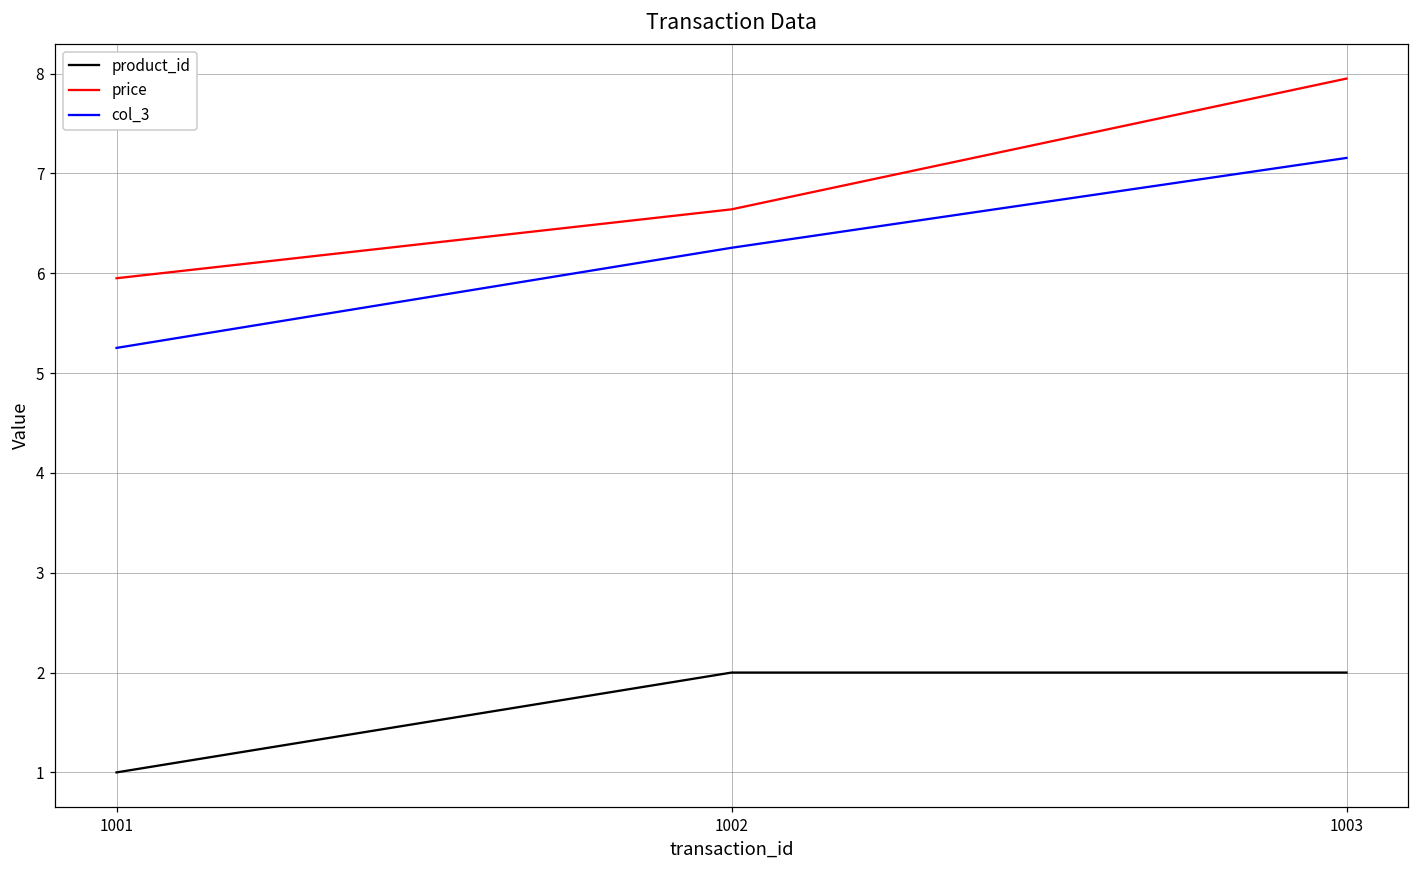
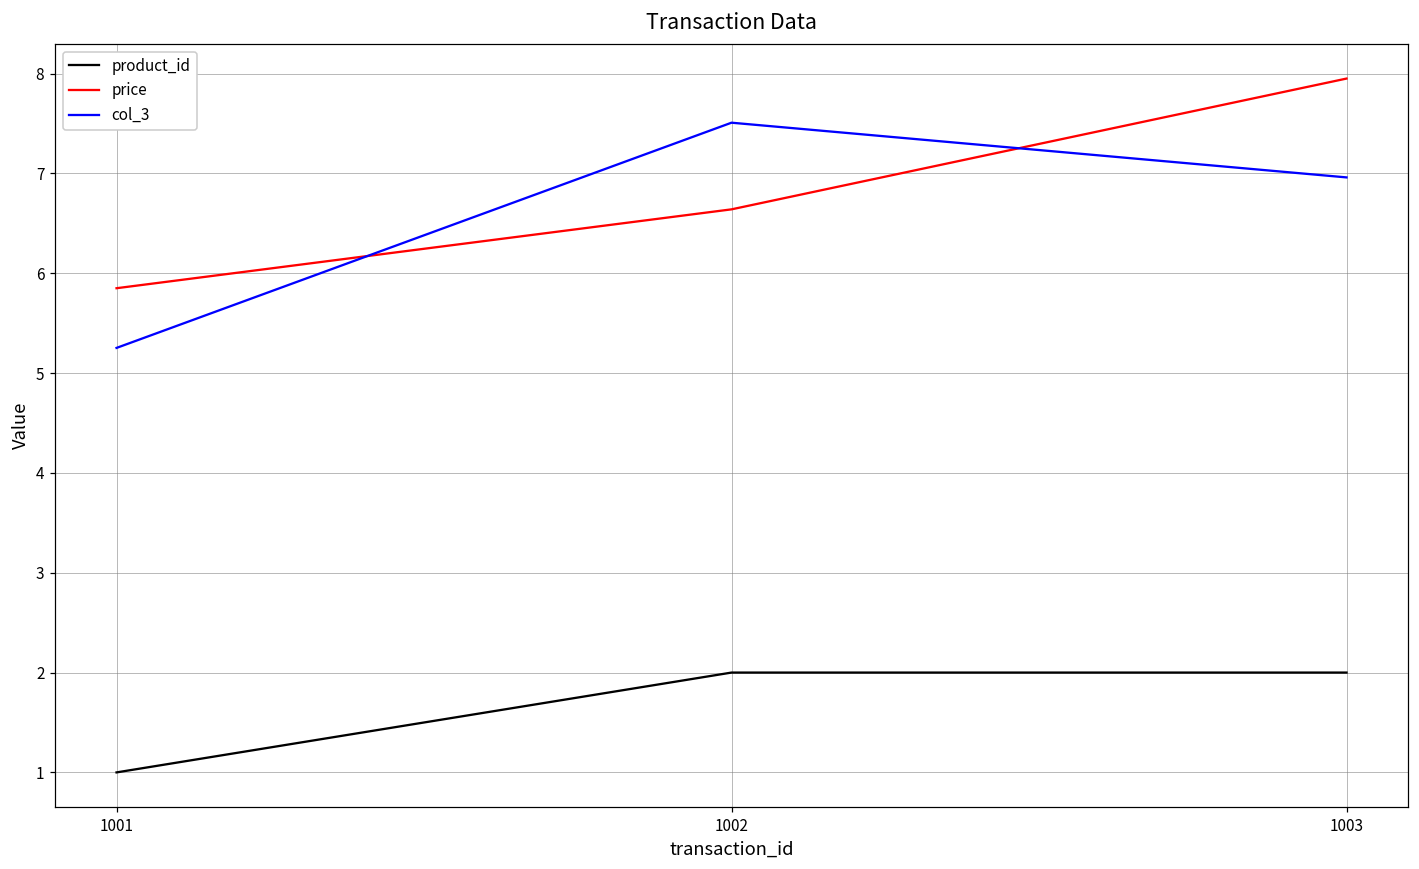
price, 1001: 6.0 -> 5.9
col_3, 1002: 6.3 -> 7.5
col_3, 1003: 7.2 -> 7.0
